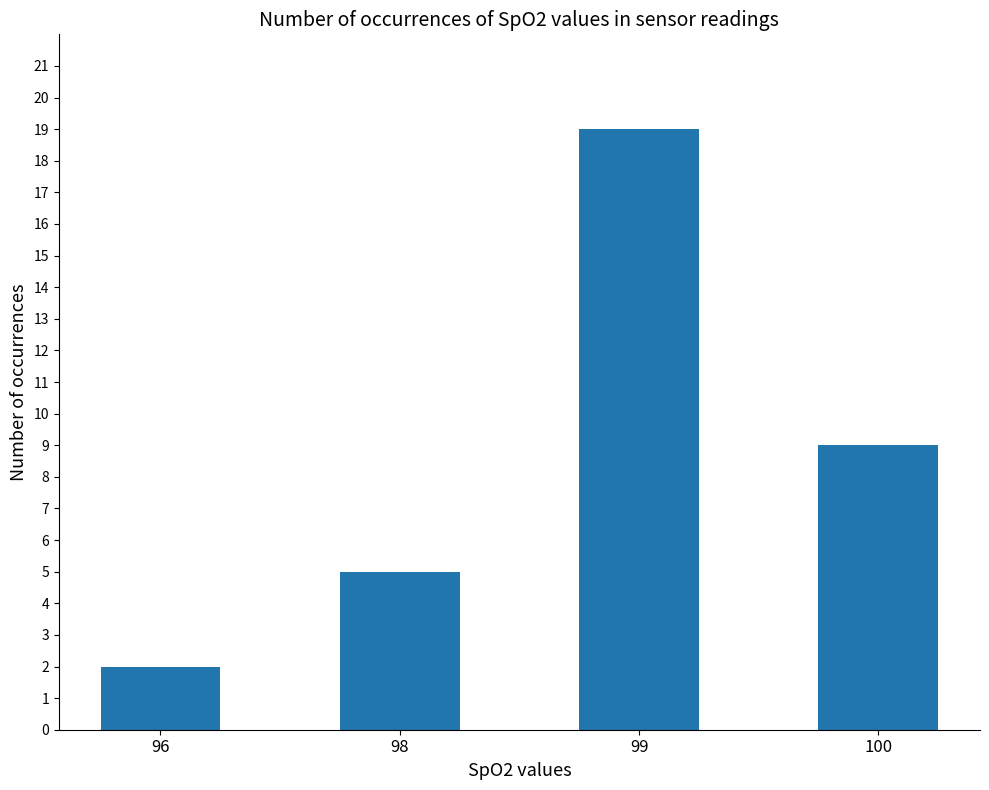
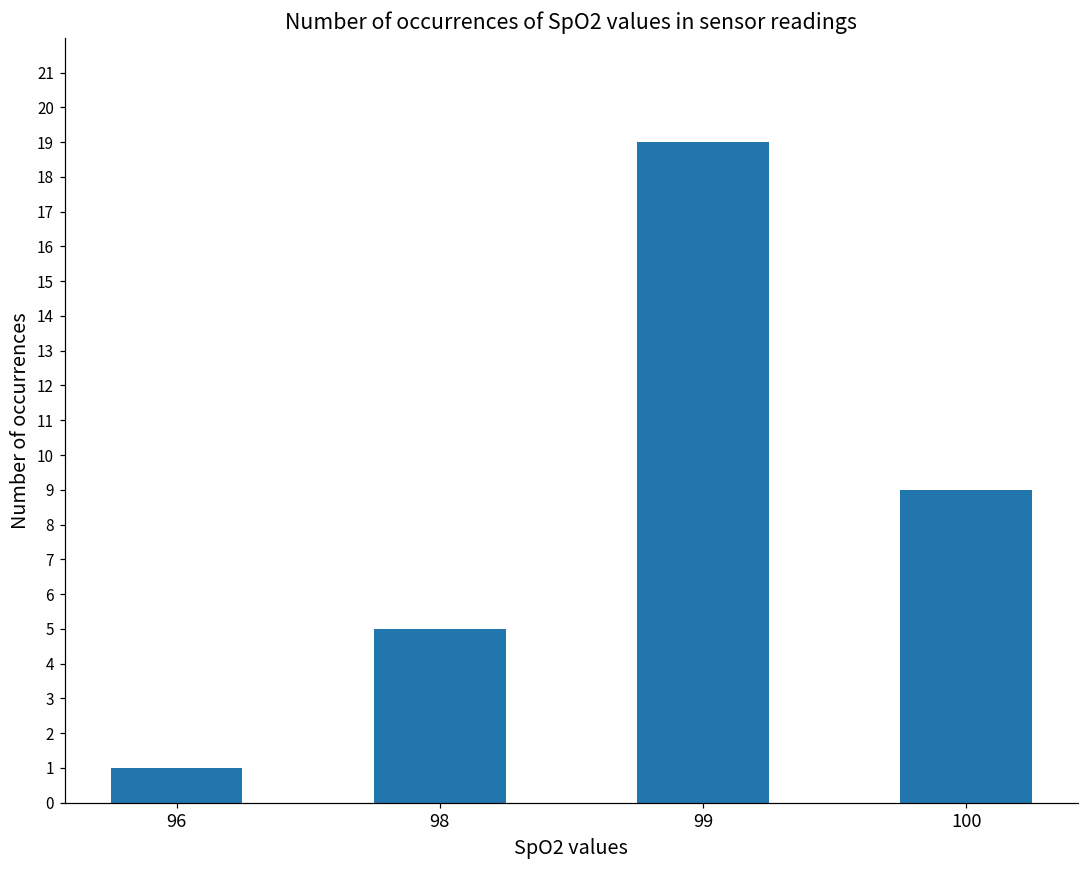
96: 2 -> 1
